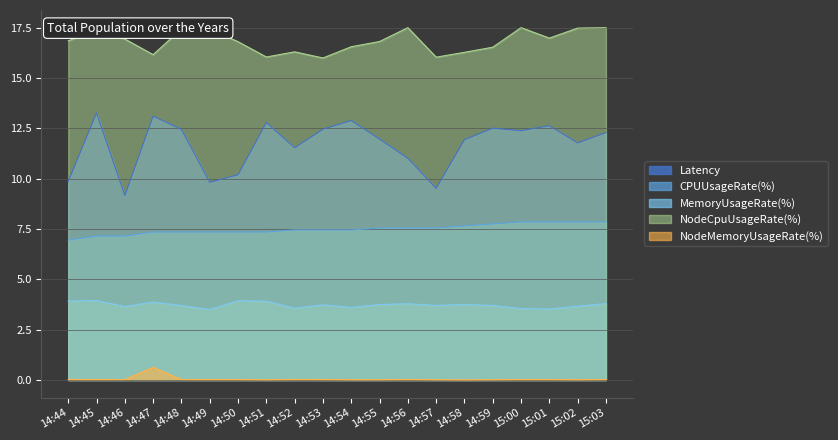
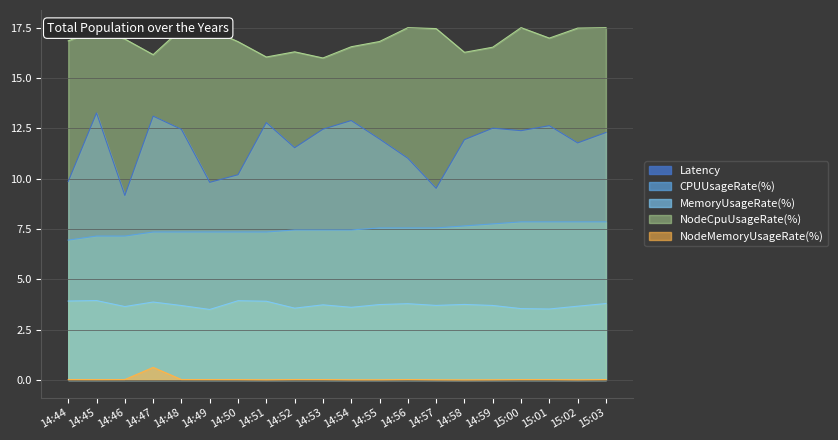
NodeCpuUsageRate(%), 14:57: 16.0 -> 17.5
